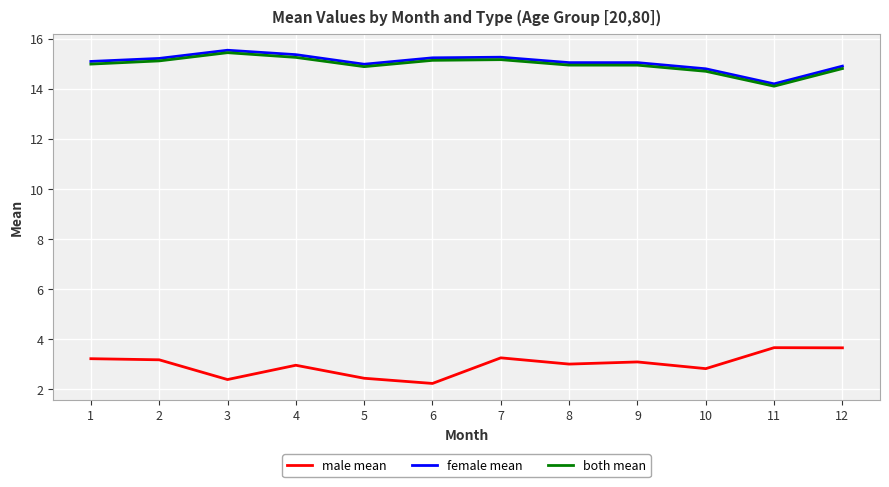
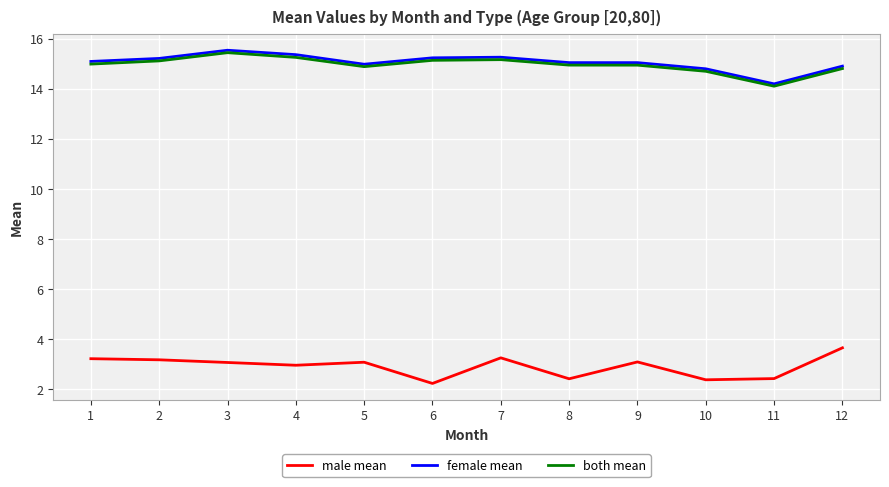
male mean, 3: 2.4 -> 3.1
male mean, 5: 2.4 -> 3.1
male mean, 8: 3.0 -> 2.4
male mean, 10: 2.8 -> 2.4
male mean, 11: 3.7 -> 2.4
